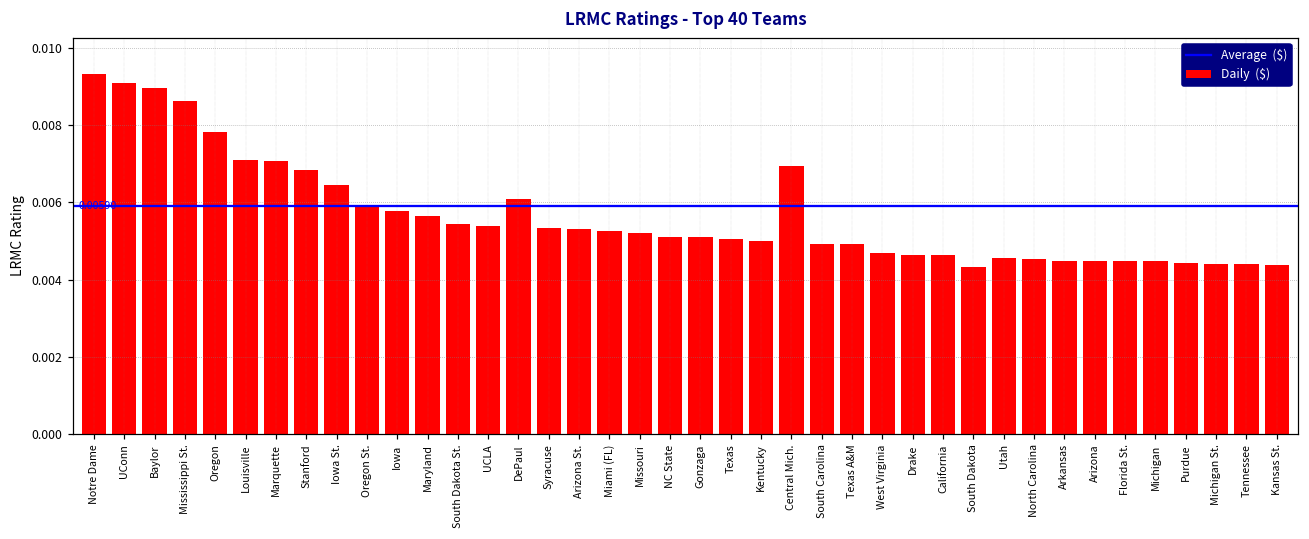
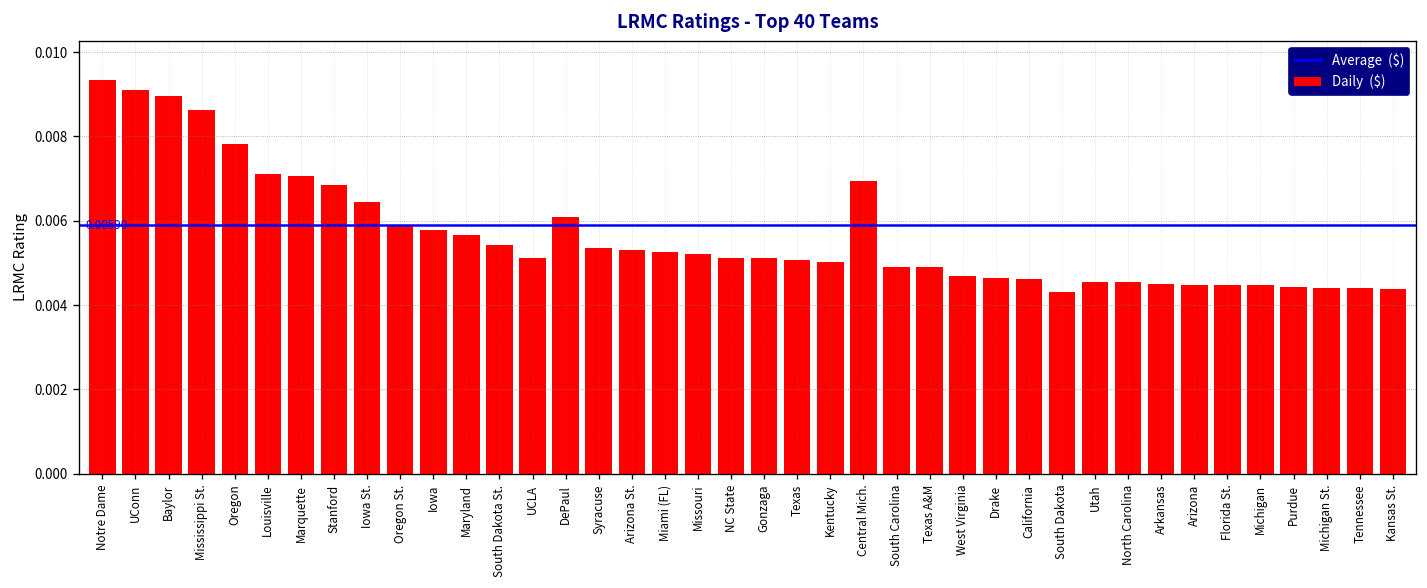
UCLA: 0.0054 -> 0.0051
